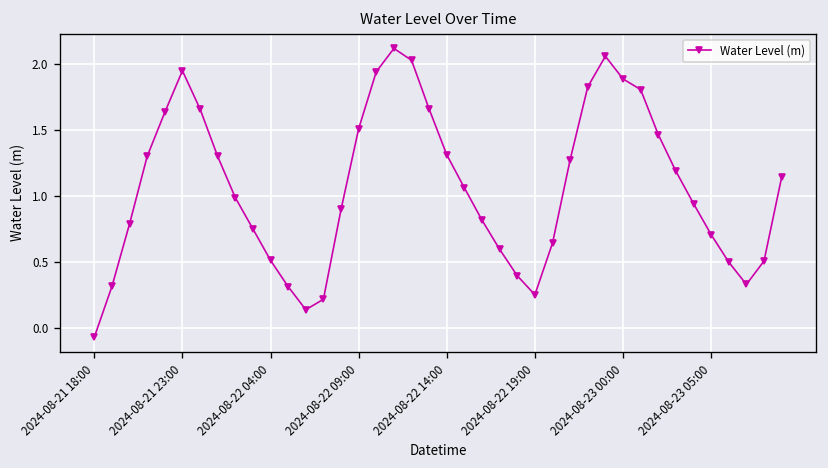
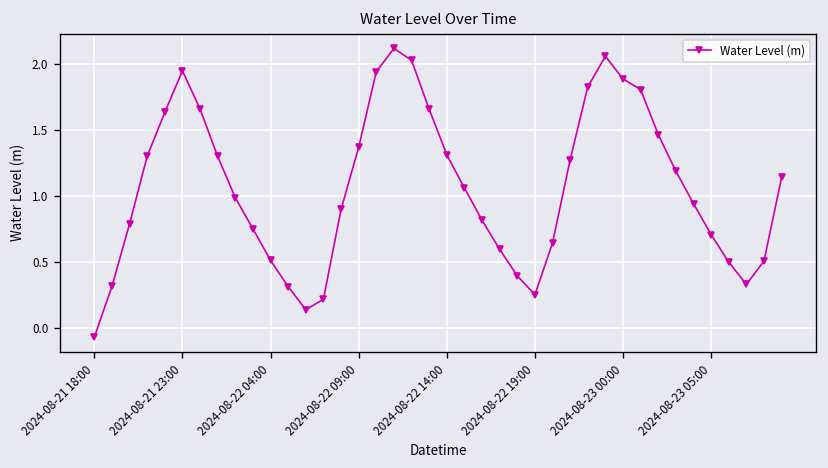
2024-08-22 09:00: 1.51 -> 1.37
